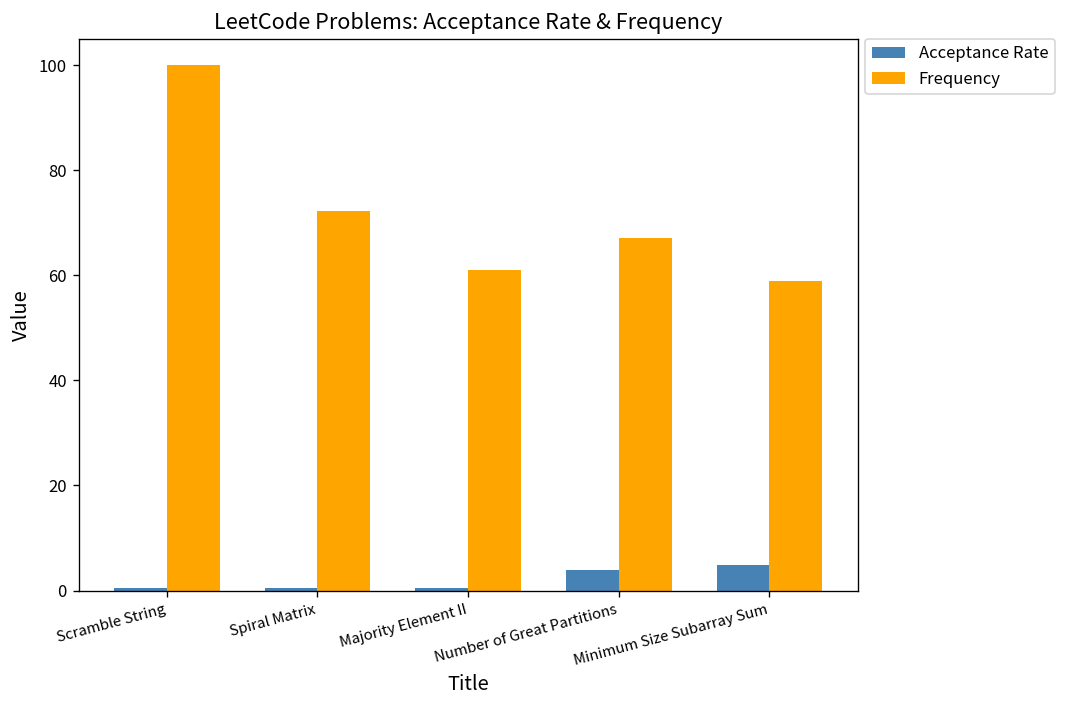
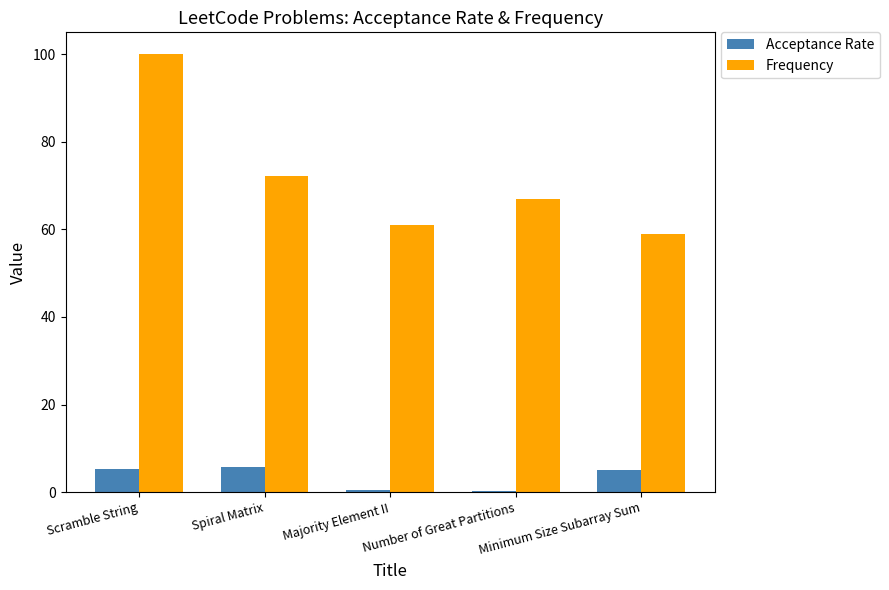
Acceptance Rate, Scramble String: 0 -> 5
Acceptance Rate, Spiral Matrix: 1 -> 6
Acceptance Rate, Number of Great Partitions: 4 -> 0
